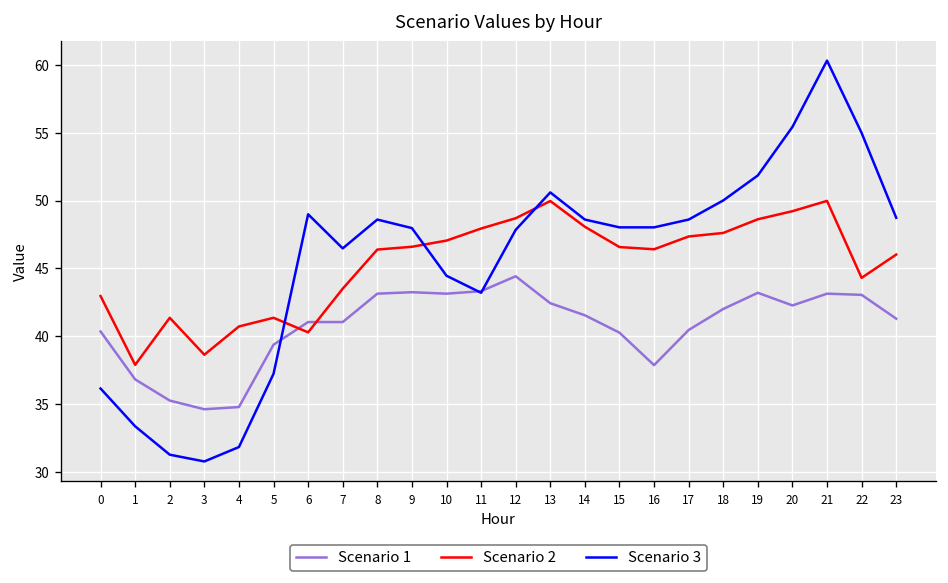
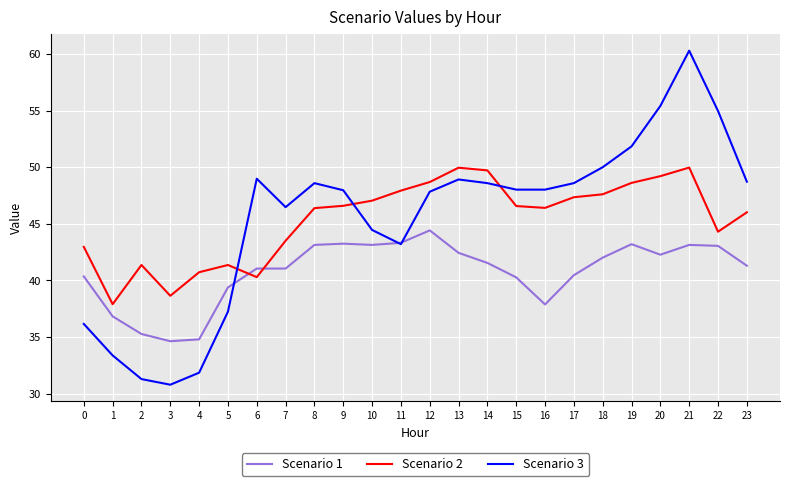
Scenario 3, 13: 50.6 -> 48.9
Scenario 2, 14: 48.1 -> 49.7
